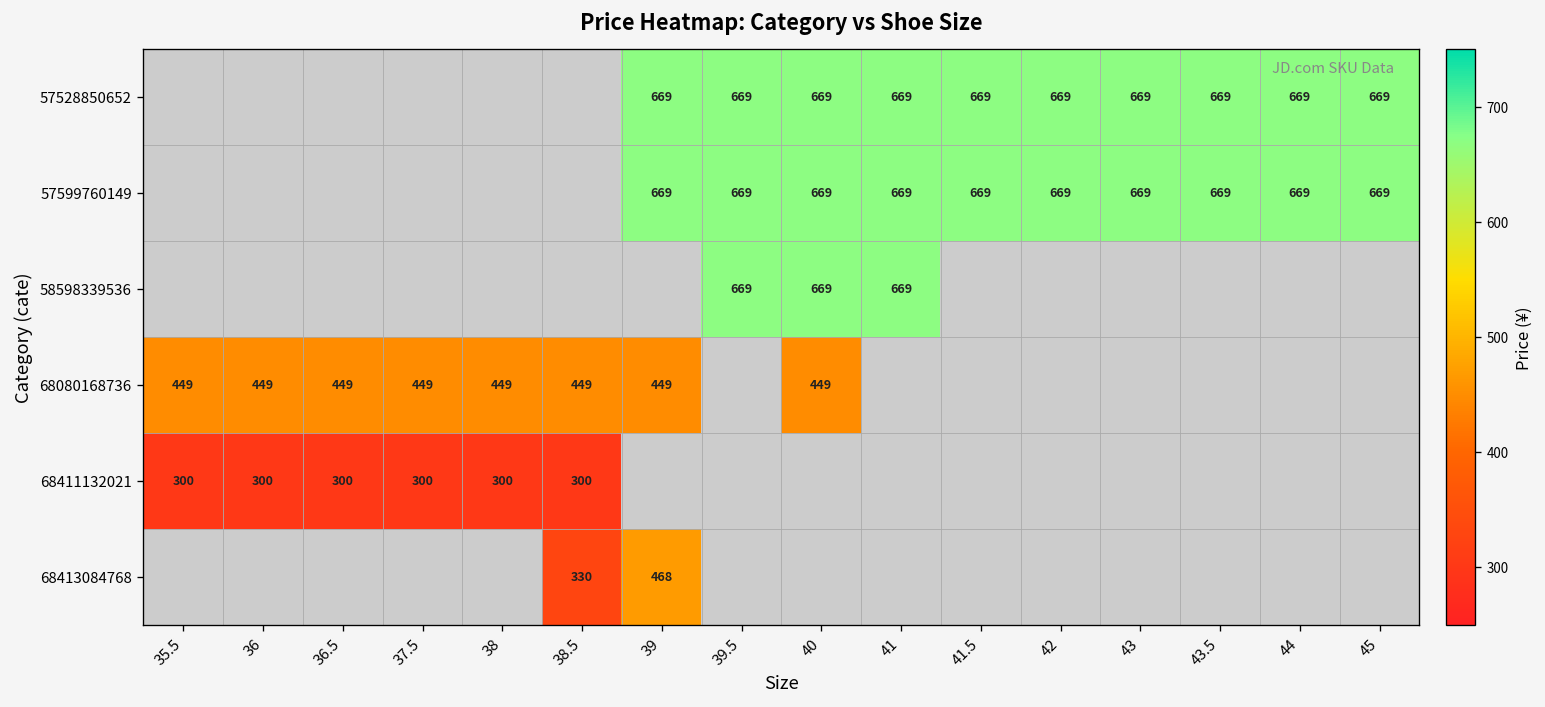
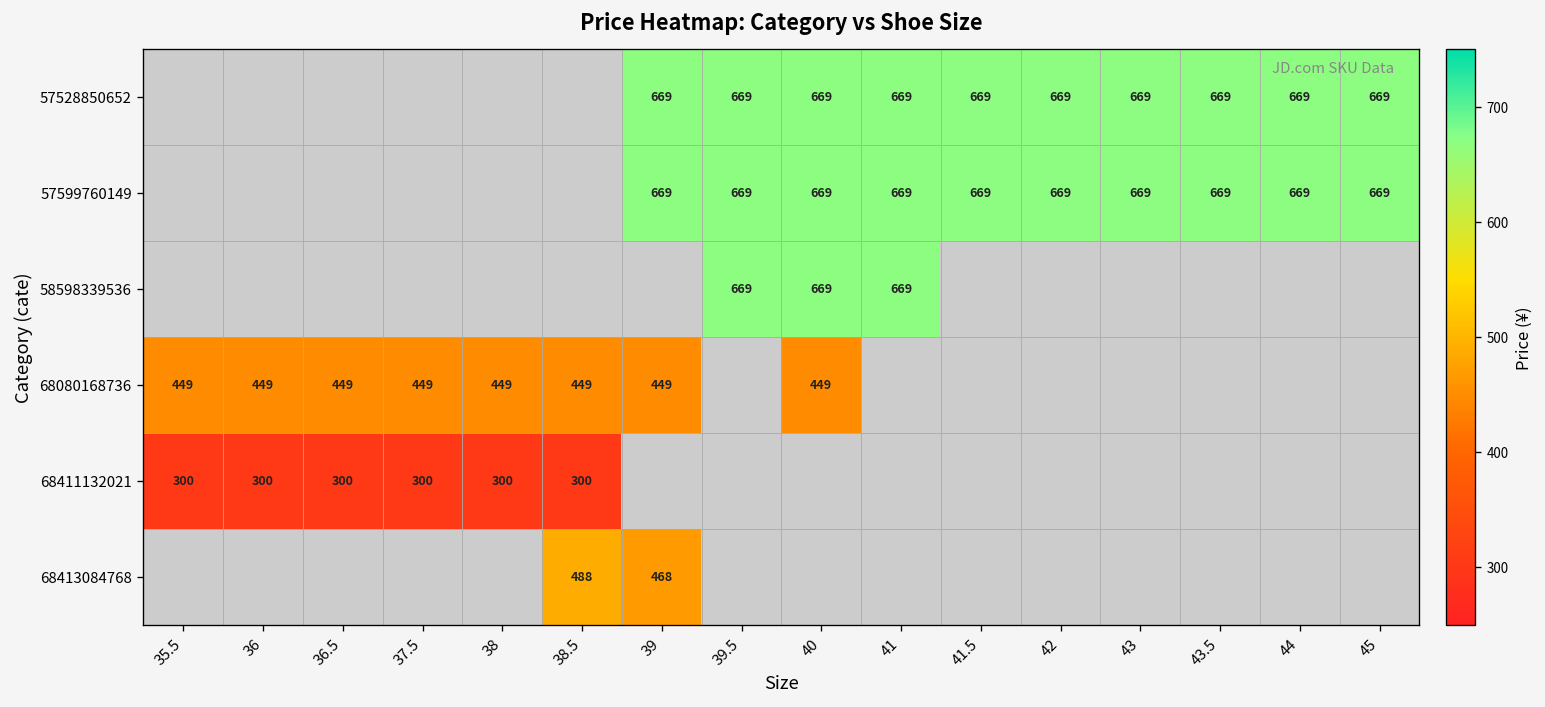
68413084768, 38.5: 330 -> 488
